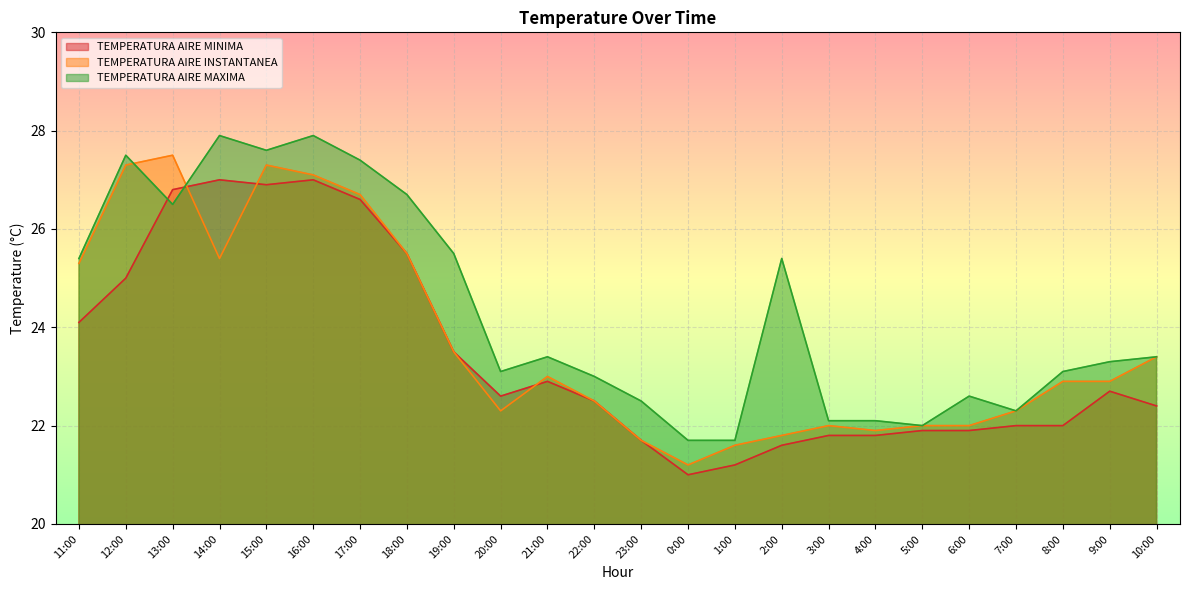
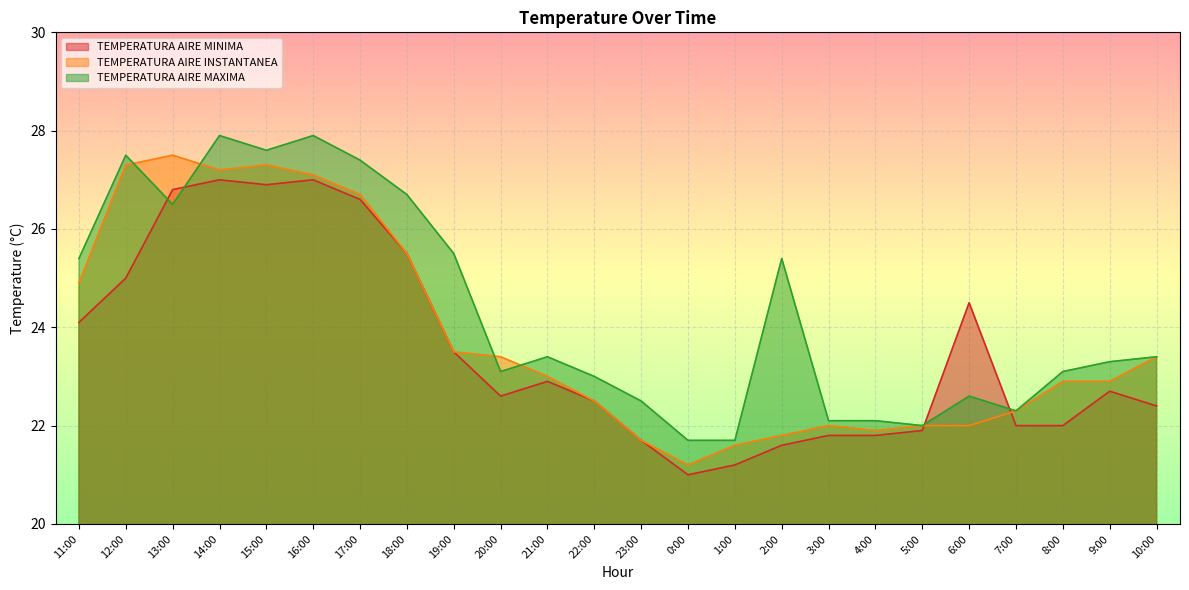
TEMPERATURA AIRE INSTANTANEA, 11:00: 25.3 -> 24.9
TEMPERATURA AIRE INSTANTANEA, 14:00: 25.4 -> 27.2
TEMPERATURA AIRE INSTANTANEA, 20:00: 22.3 -> 23.4
TEMPERATURA AIRE MINIMA, 6:00: 21.9 -> 24.5
